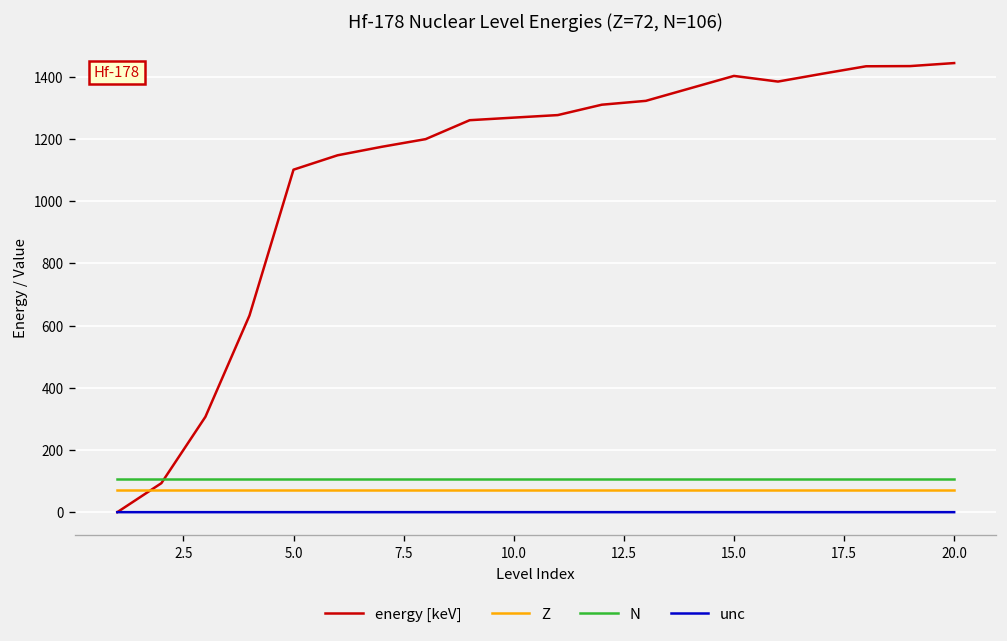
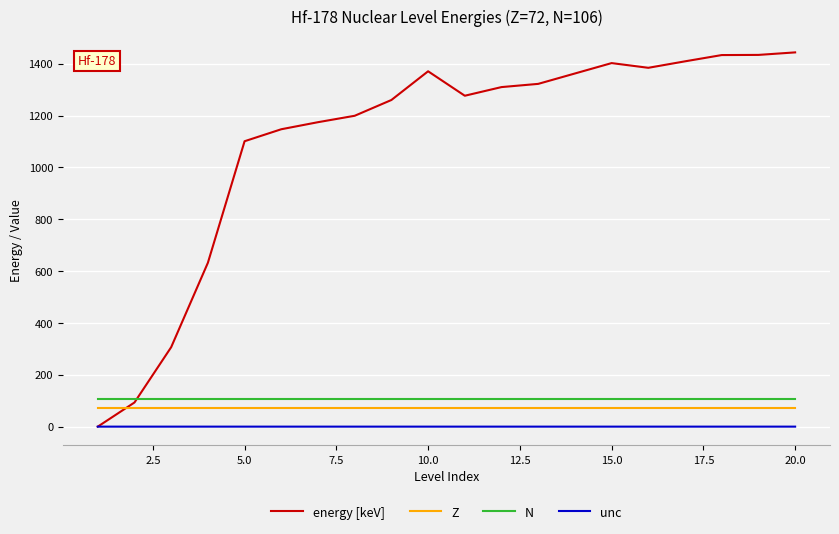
energy [keV], 10.0: 1270 -> 1370
